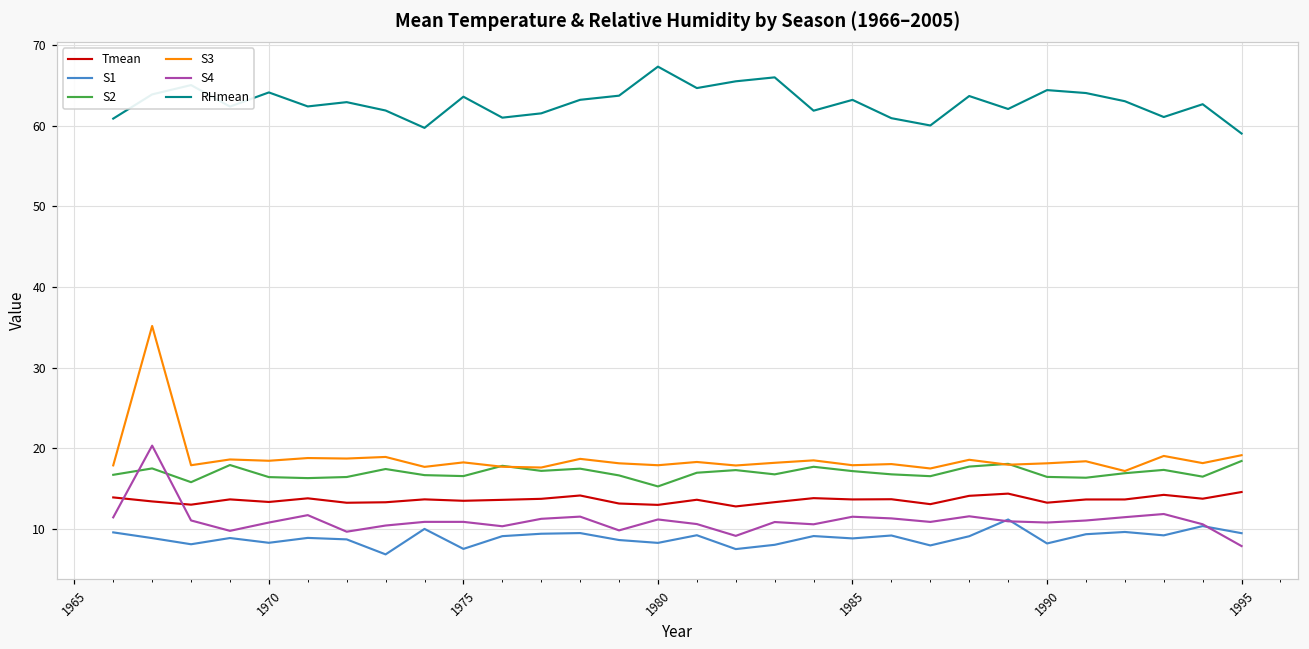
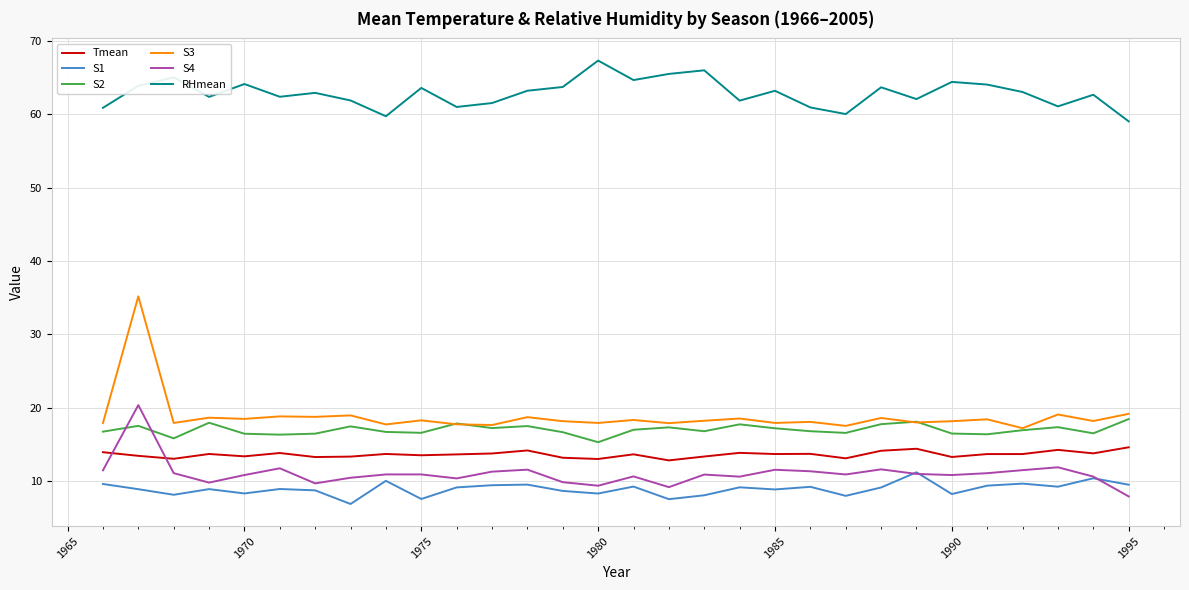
S4, 1980: 11 -> 9
